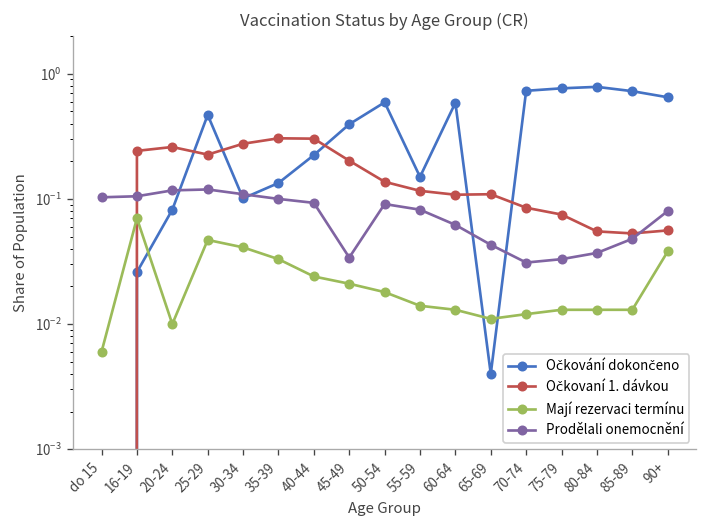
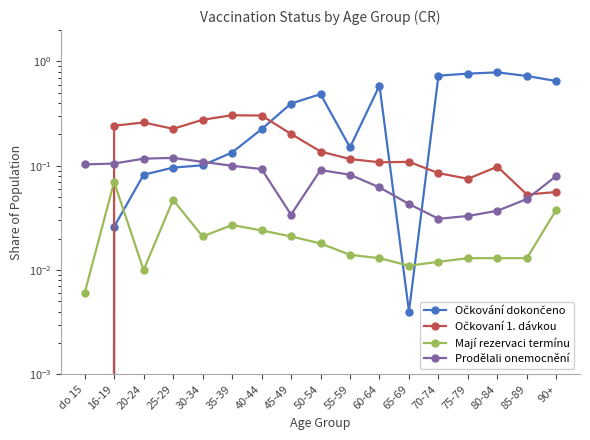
Očkování dokončeno, 25-29: 0.5 -> 0.10
Mají rezervaci termínu, 30-34: 0.041 -> 0.021
Mají rezervaci termínu, 35-39: 0.033 -> 0.027
Očkování dokončeno, 50-54: 0.6 -> 0.5
Očkovaní 1. dávkou, 80-84: 0.06 -> 0.10
